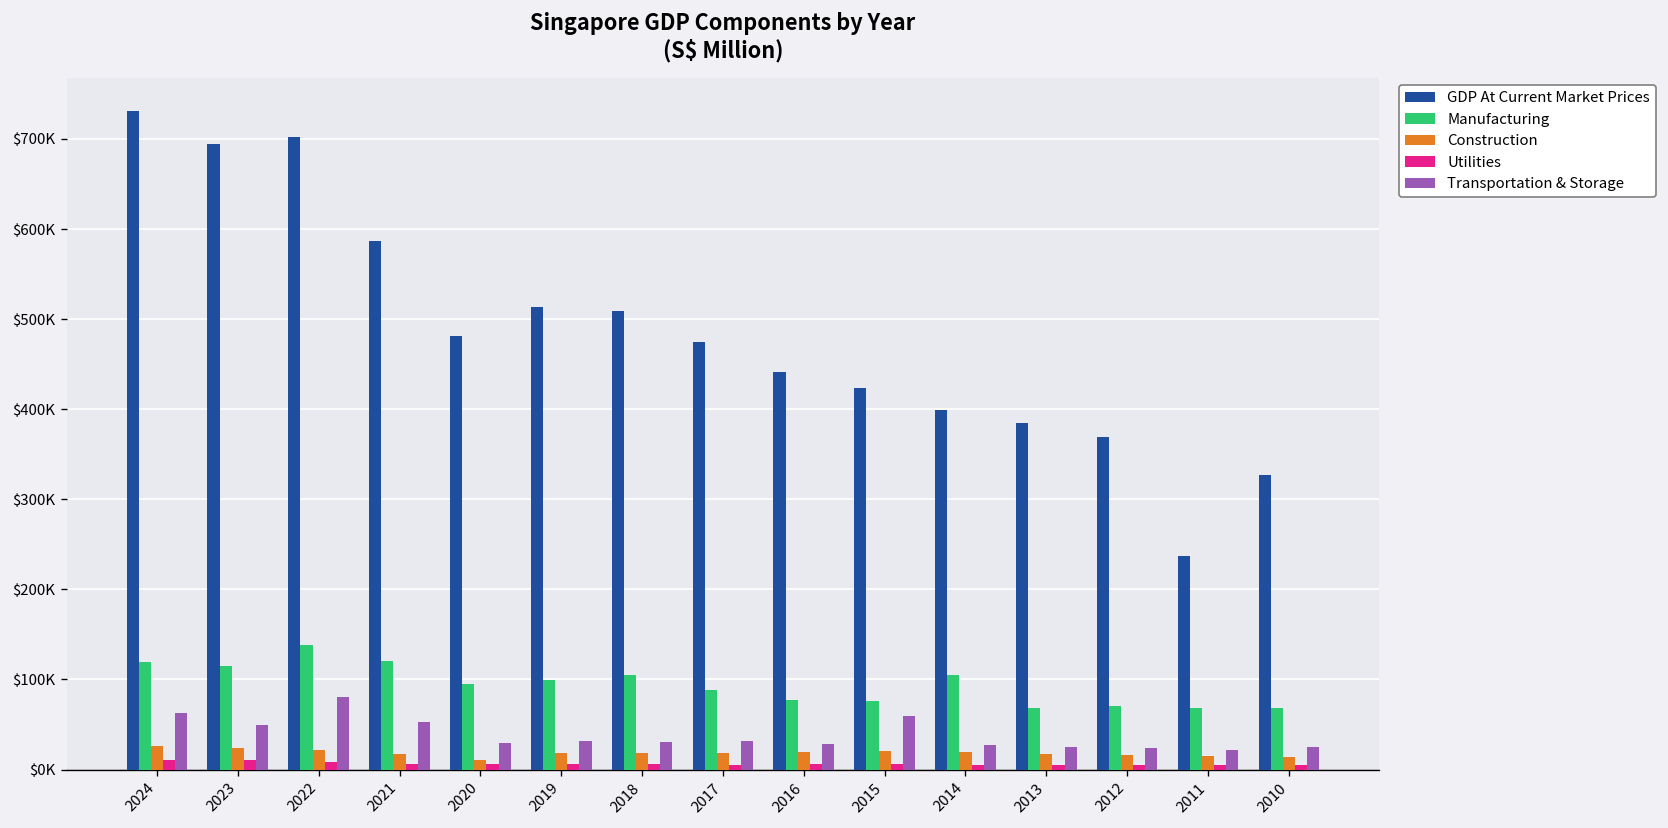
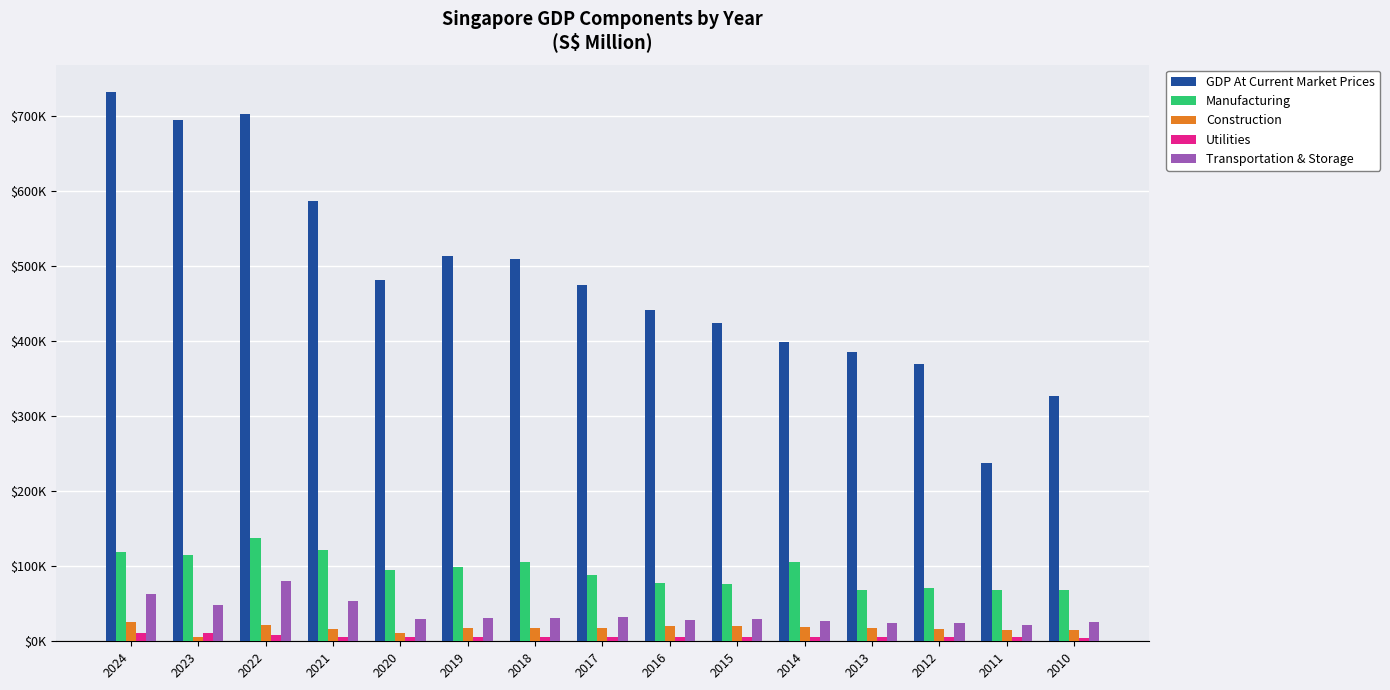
Construction, 2023: $20000 -> $10000
Transportation & Storage, 2015: $60000 -> $30000
